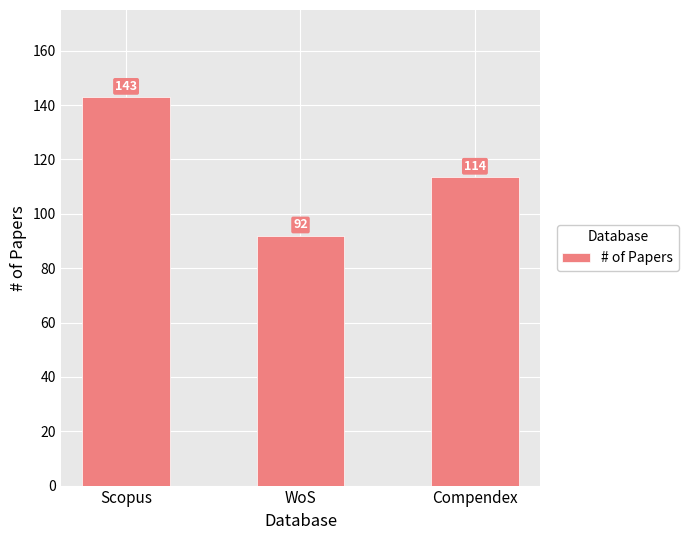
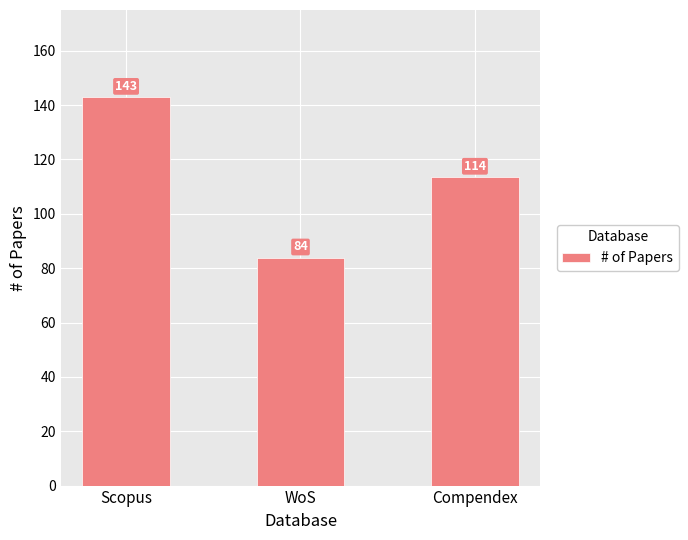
WoS: 92 -> 84
